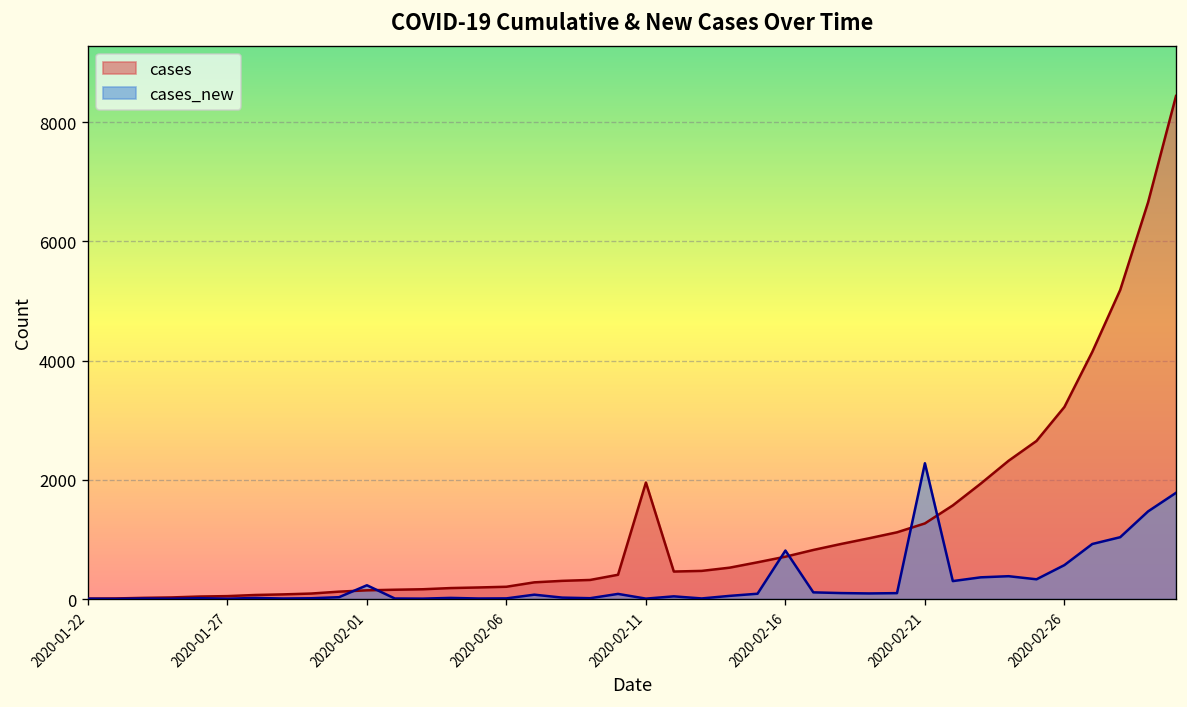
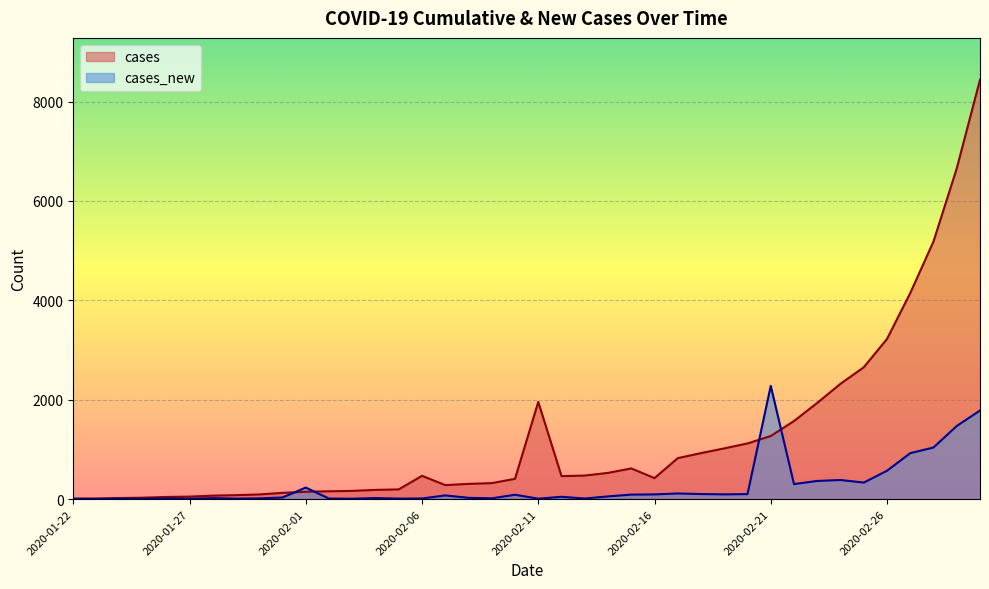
cases, 2020-02-06: 200 -> 500
cases, 2020-02-16: 700 -> 400
cases_new, 2020-02-16: 800 -> 100
